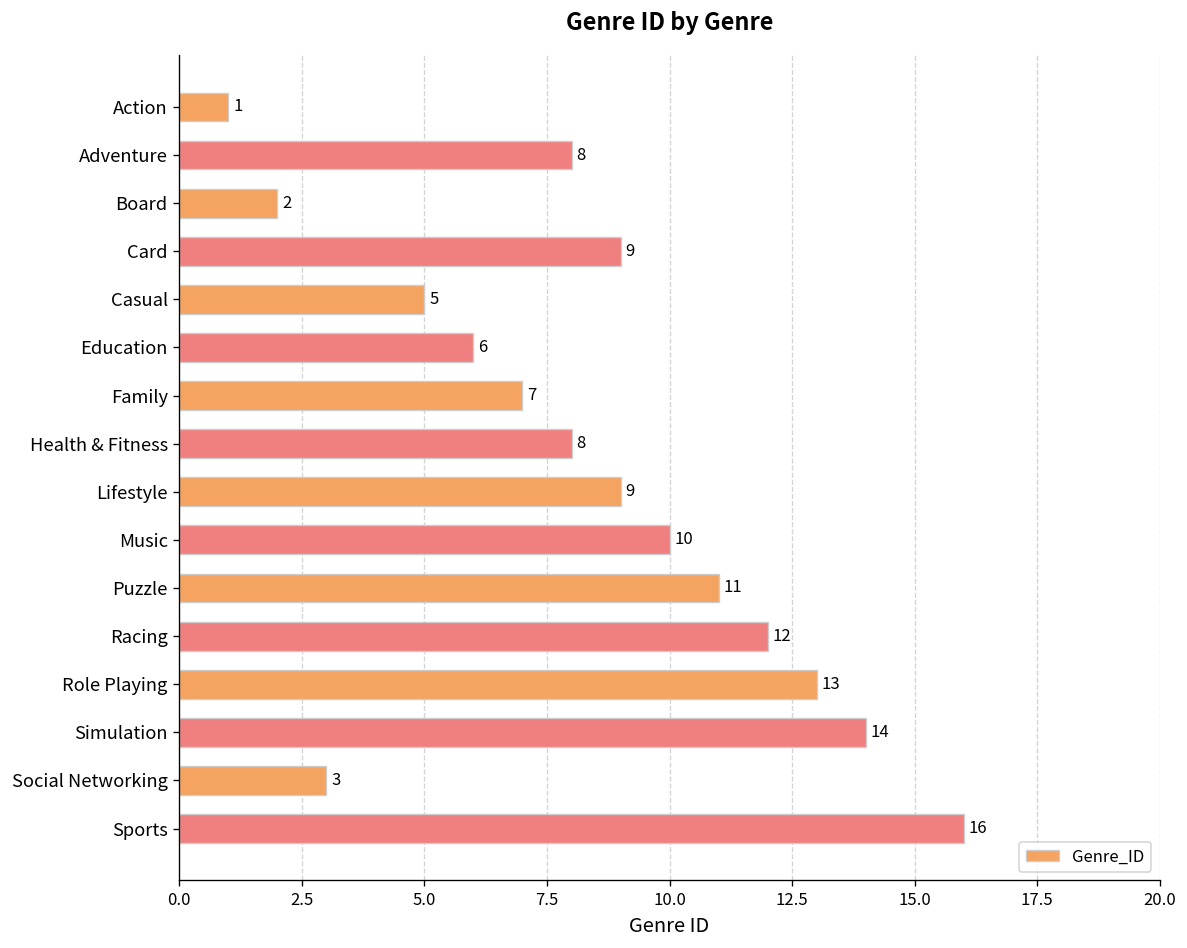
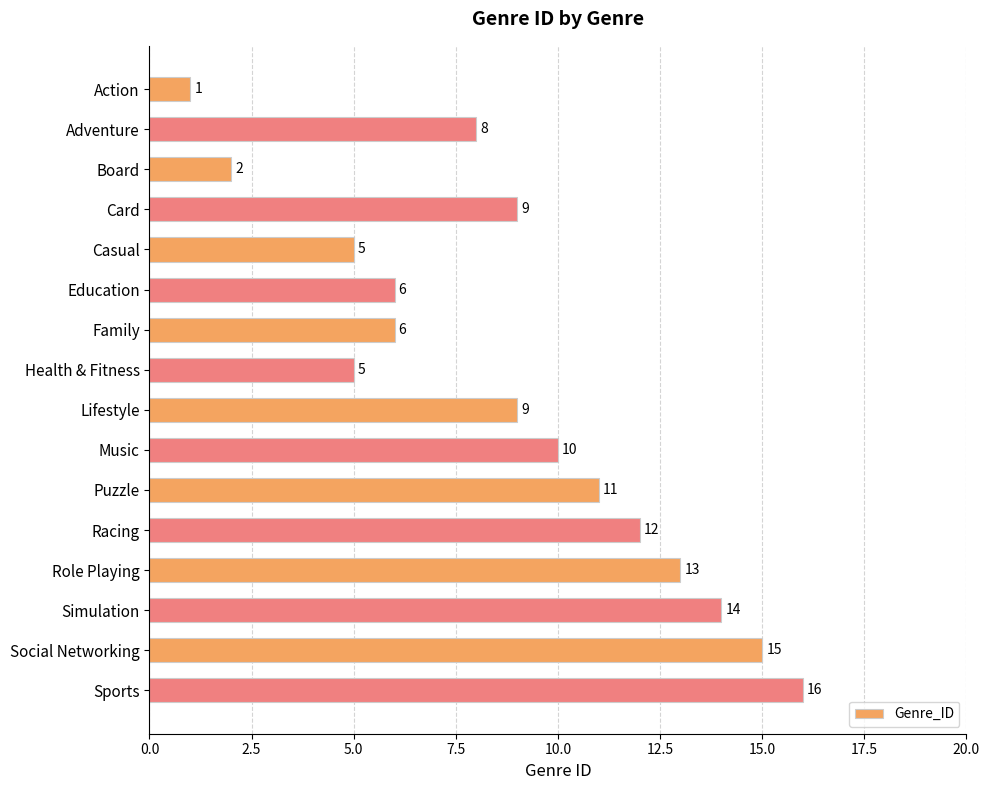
Family: 7 -> 6
Health & Fitness: 8 -> 5
Social Networking: 3 -> 15
